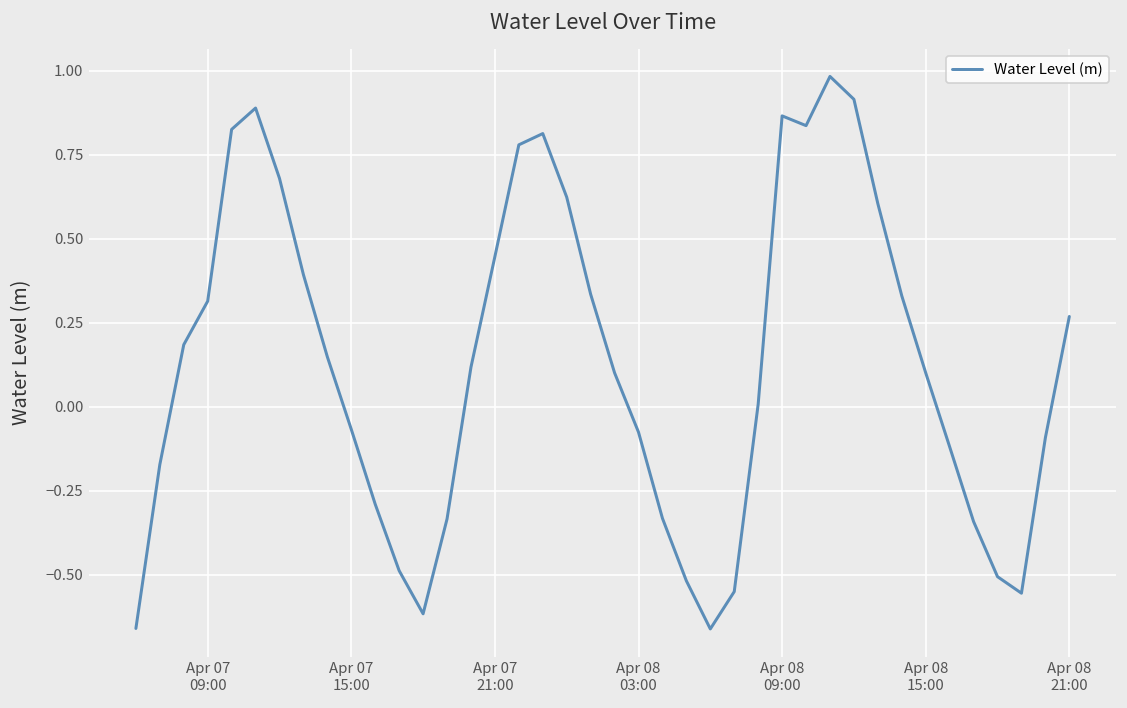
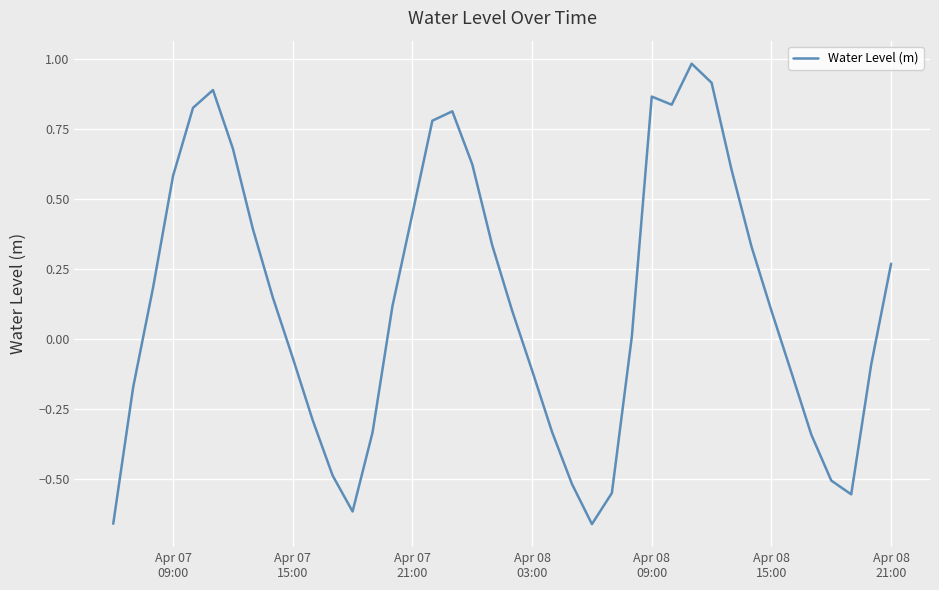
Apr 07 09:00: 0.31 -> 0.58
Apr 08 03:00: -0.08 -> -0.11
